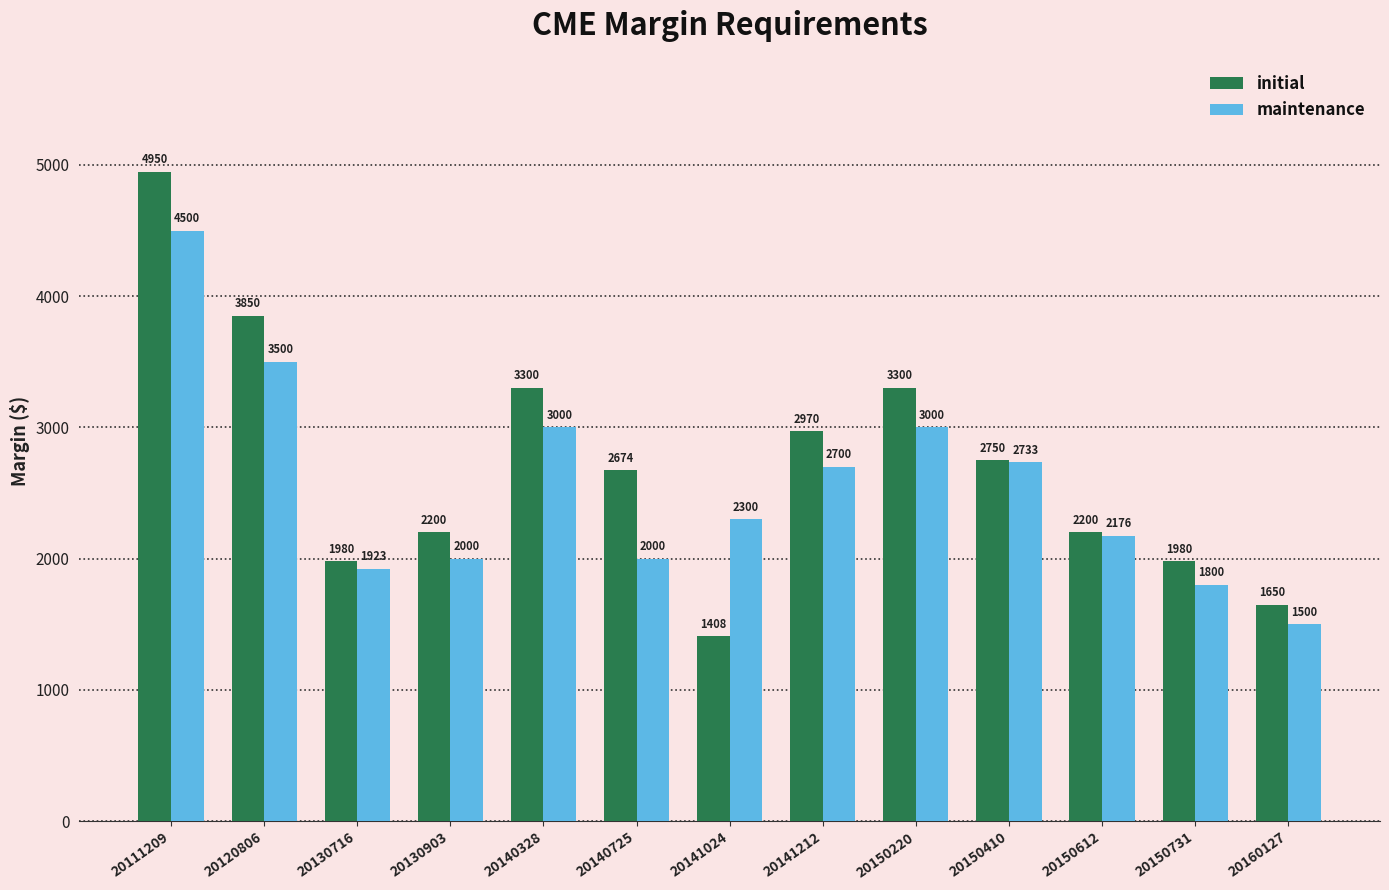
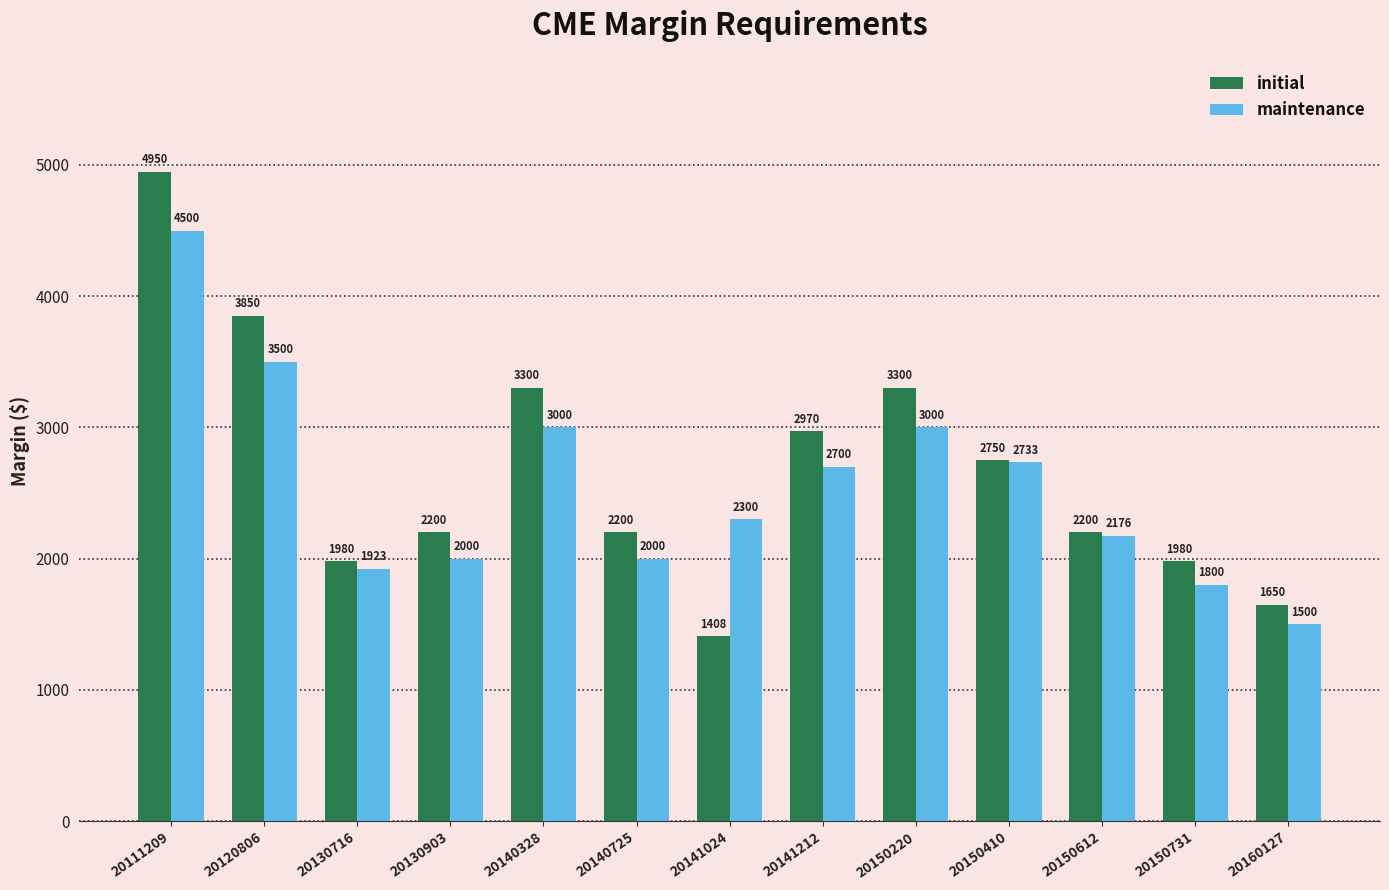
initial, 20140725: 2674 -> 2200
